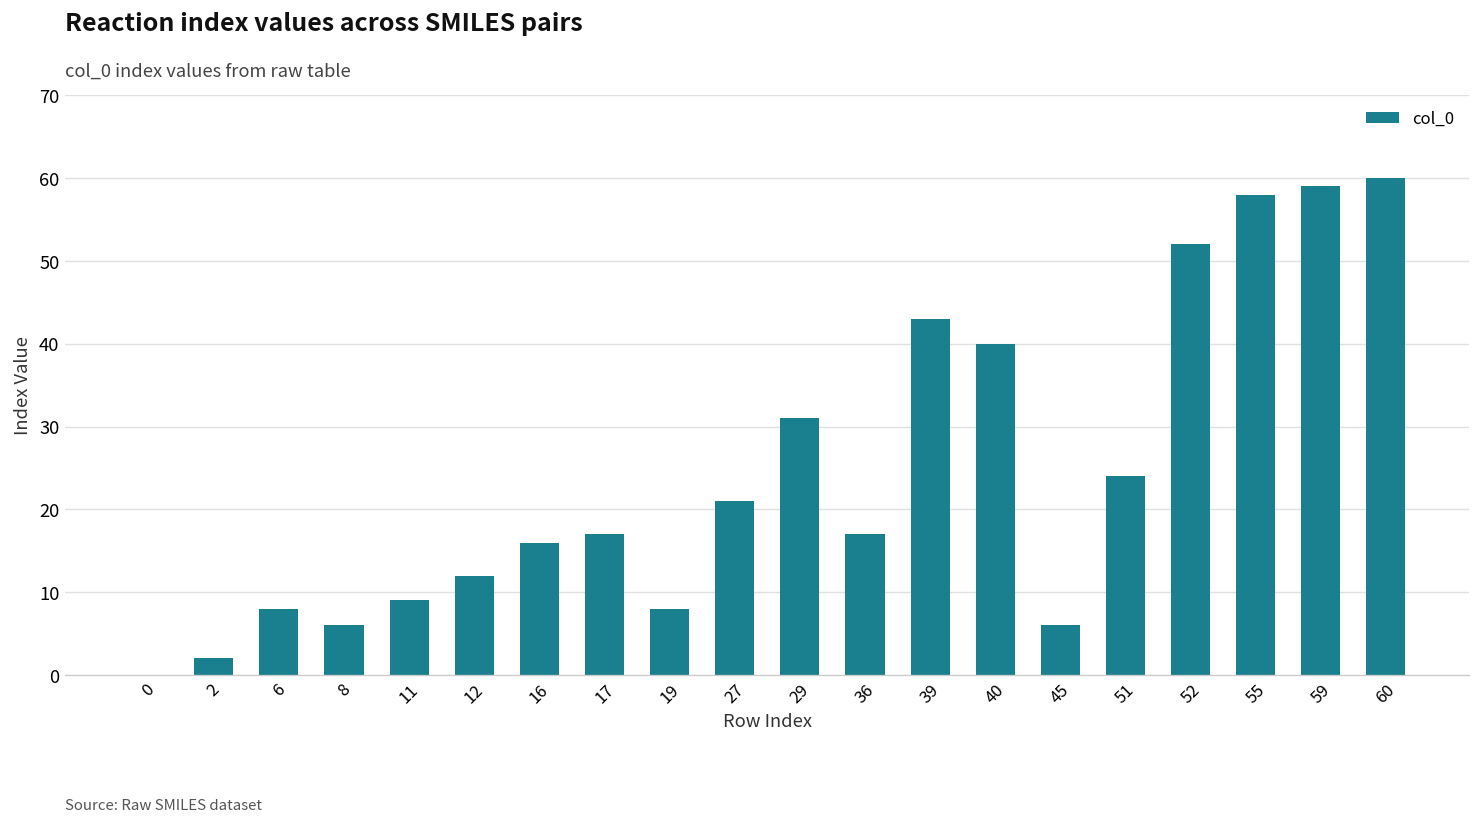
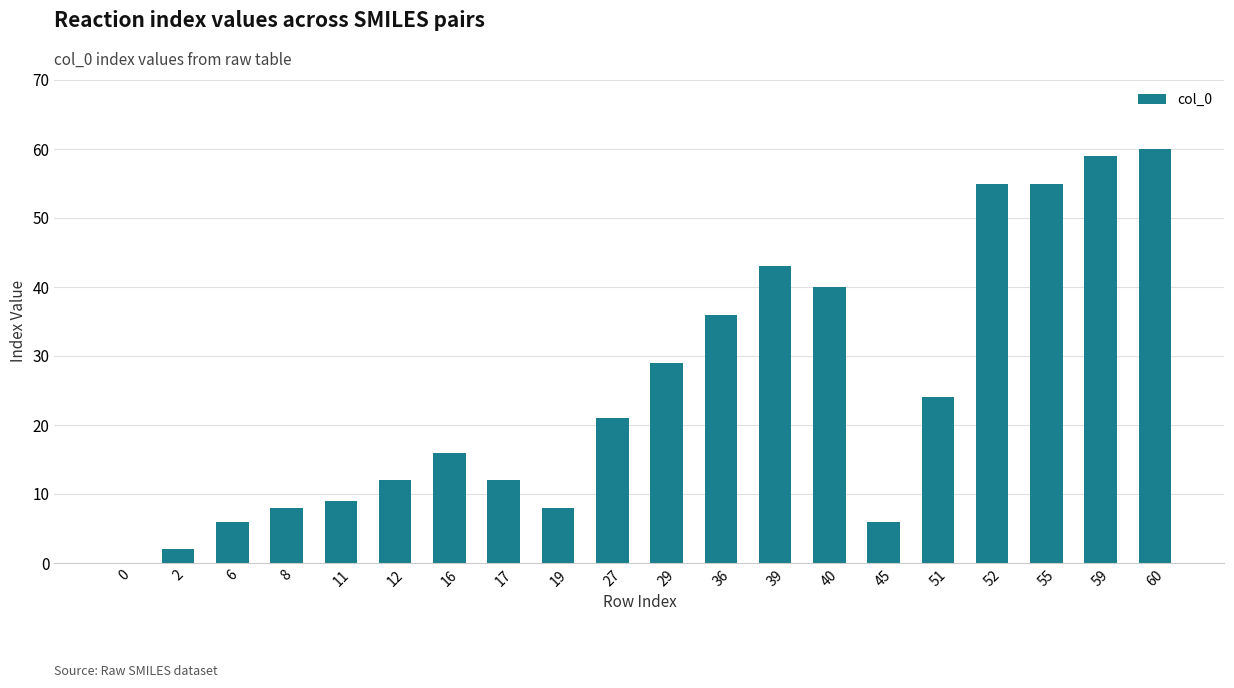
6: 8 -> 6
8: 6 -> 8
17: 17 -> 12
29: 31 -> 29
36: 17 -> 36
52: 52 -> 55
55: 58 -> 55
